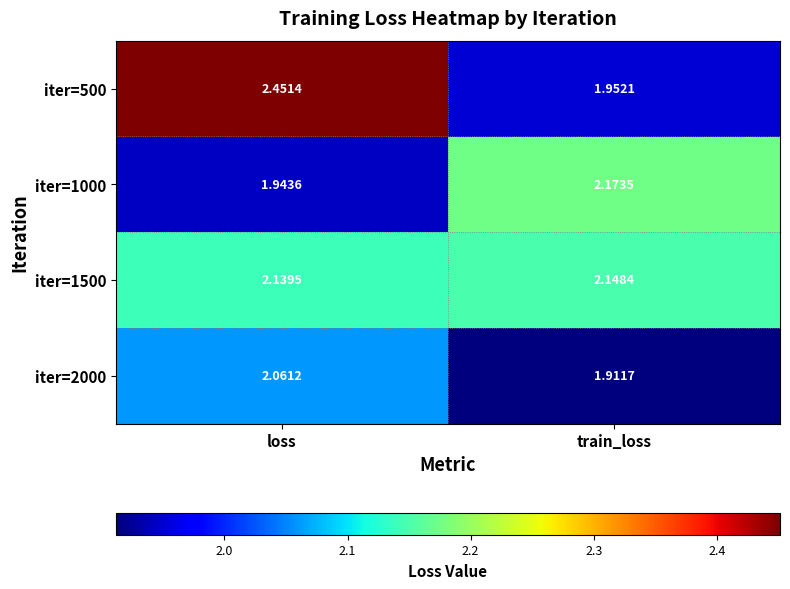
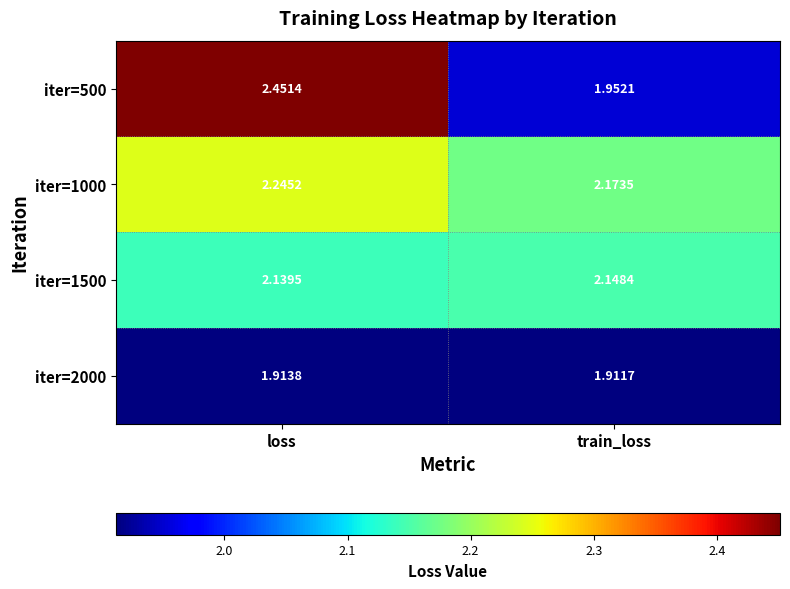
iter=1000, loss: 1.9436 -> 2.2452
iter=2000, loss: 2.0612 -> 1.9138
